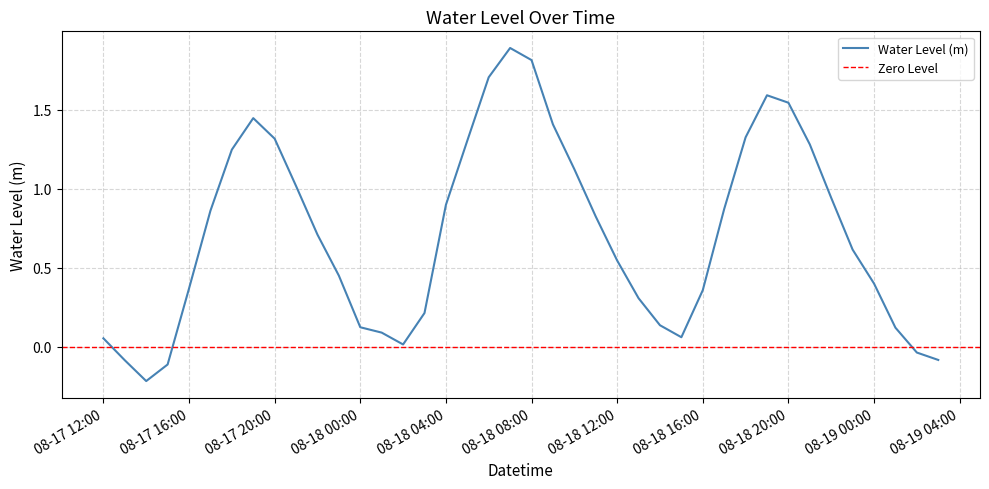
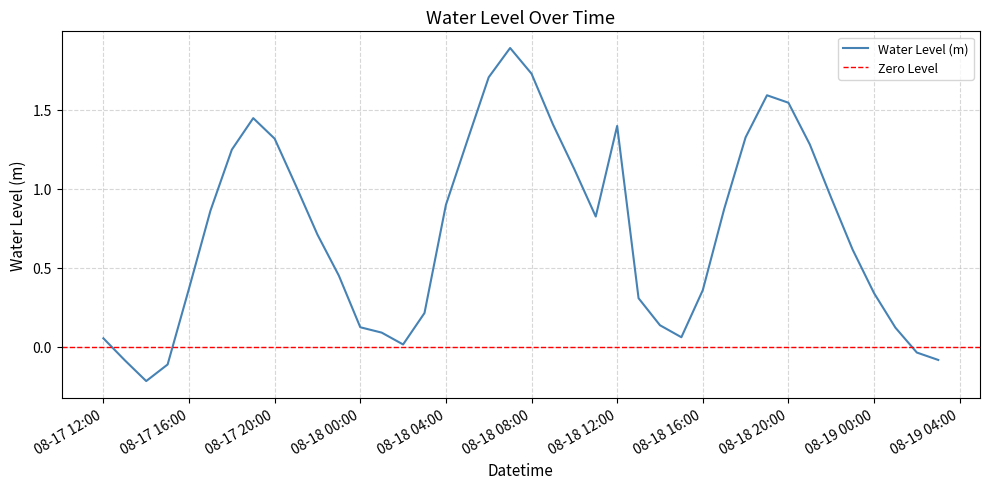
08-18 08:00: 1.81 -> 1.73
08-18 12:00: 0.55 -> 1.40
08-19 00:00: 0.40 -> 0.34
